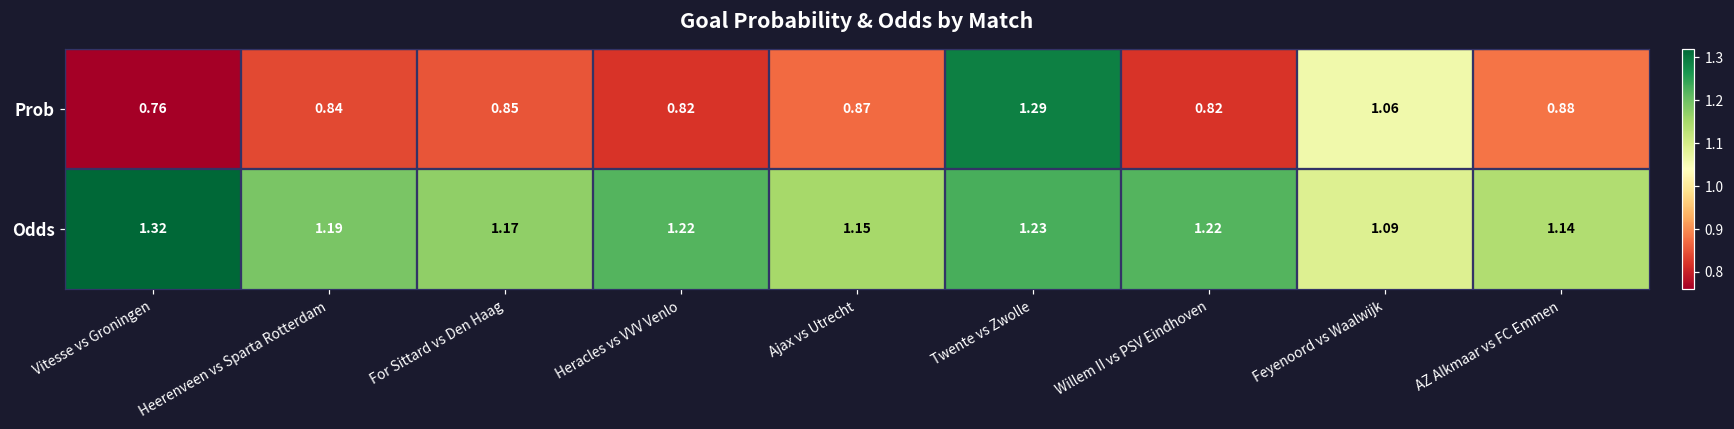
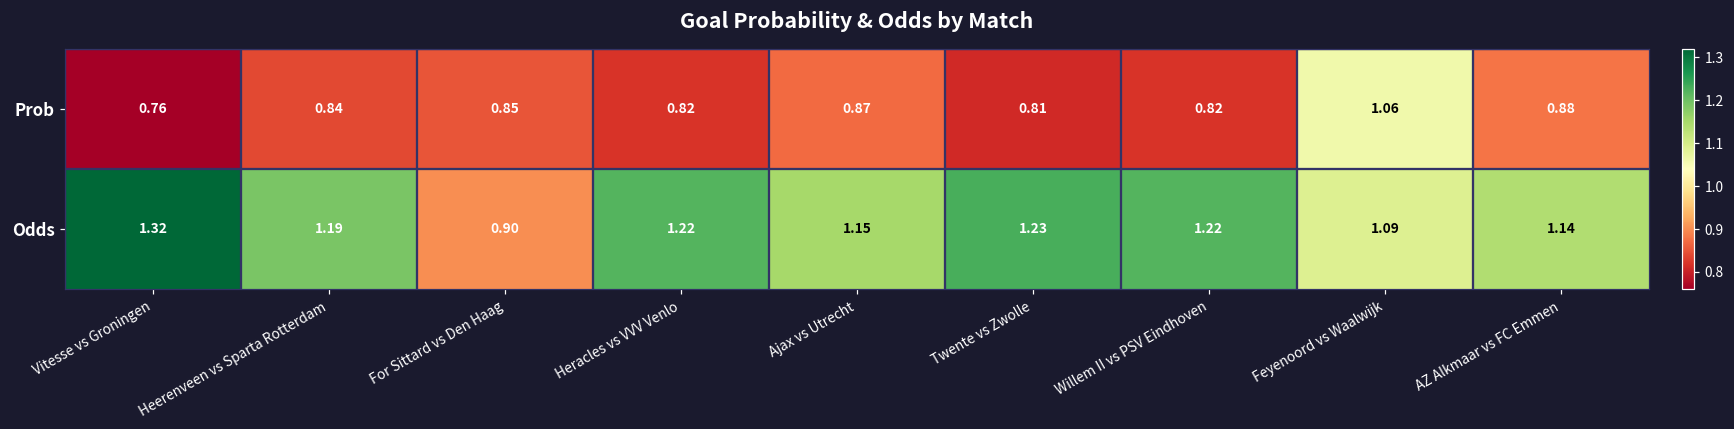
Prob, Twente vs Zwolle: 1.29 -> 0.81
Odds, For Sittard vs Den Haag: 1.17 -> 0.90
